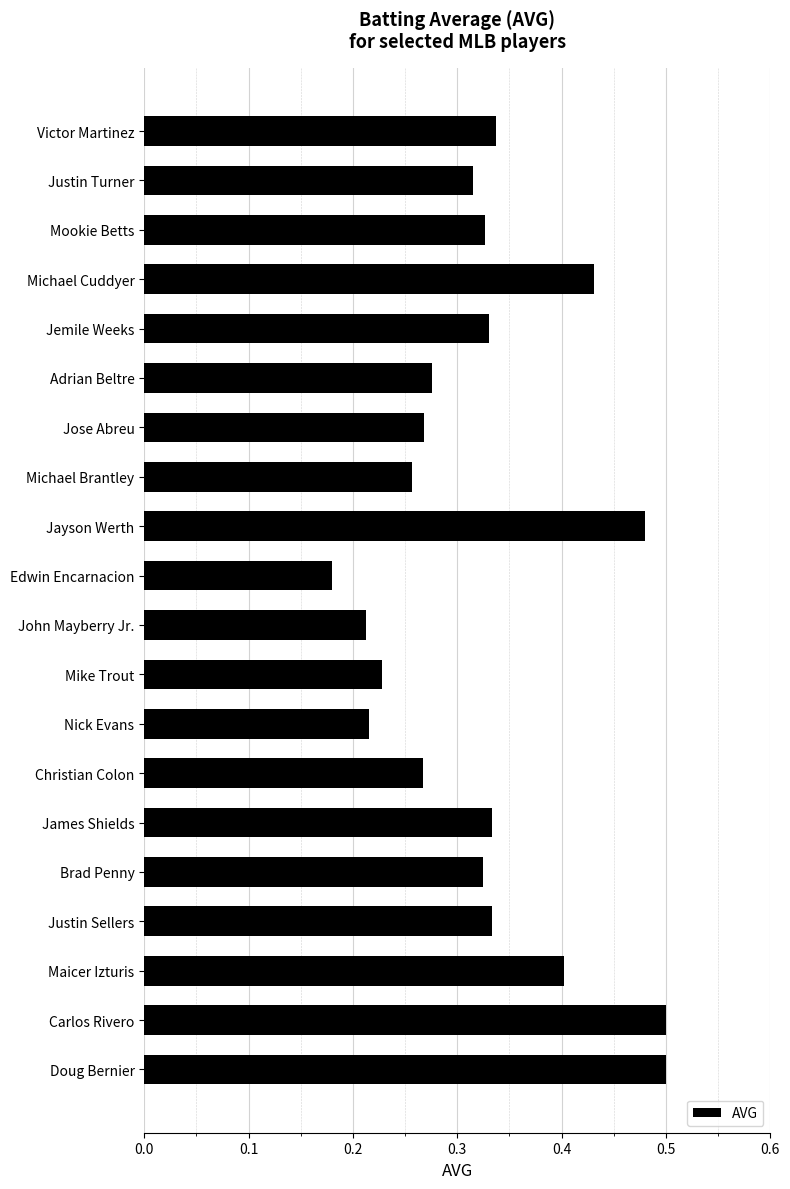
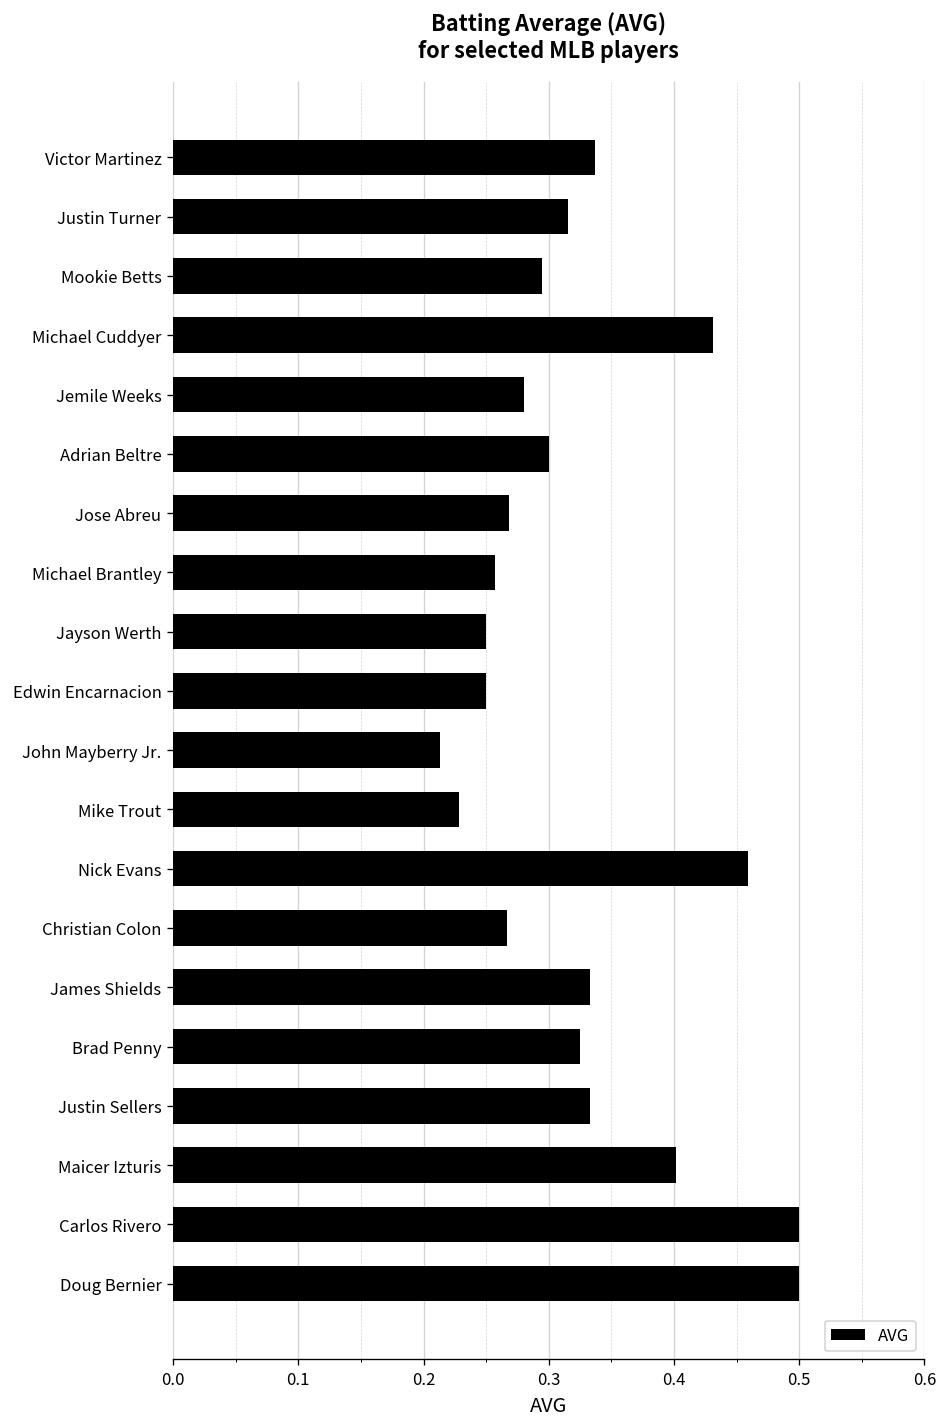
Mookie Betts: 0.327 -> 0.295
Jemile Weeks: 0.33 -> 0.28
Adrian Beltre: 0.276 -> 0.300
Jayson Werth: 0.48 -> 0.25
Edwin Encarnacion: 0.18 -> 0.25
Nick Evans: 0.215 -> 0.459
